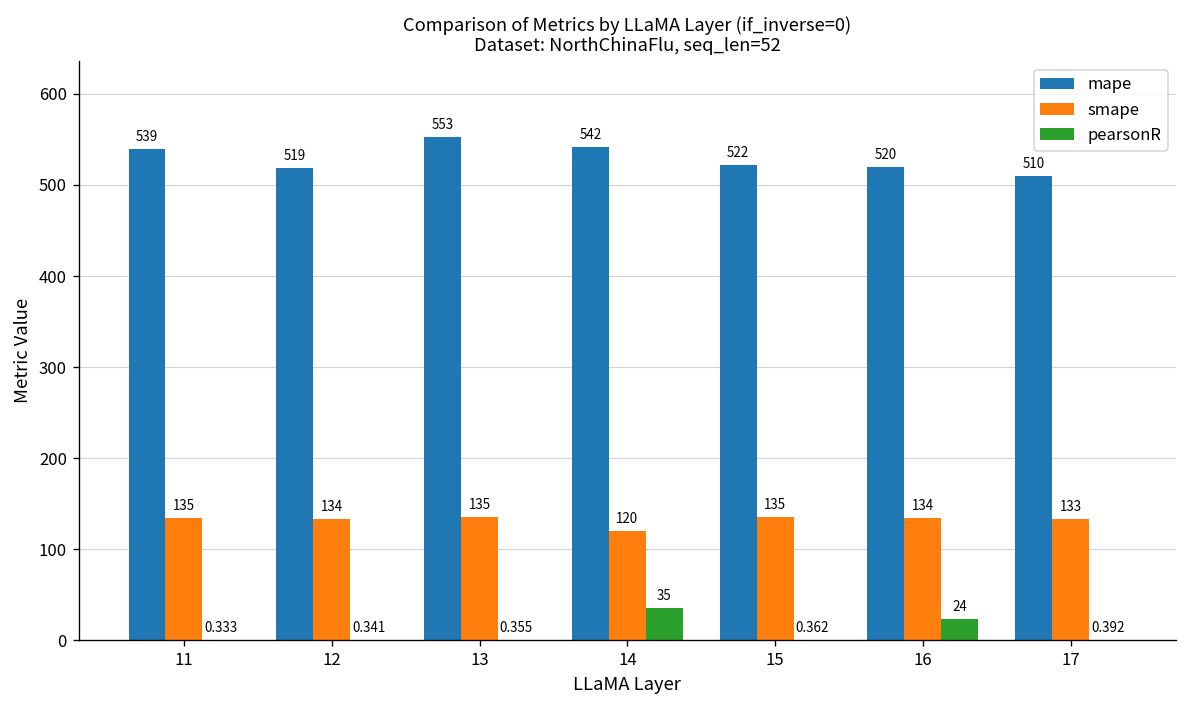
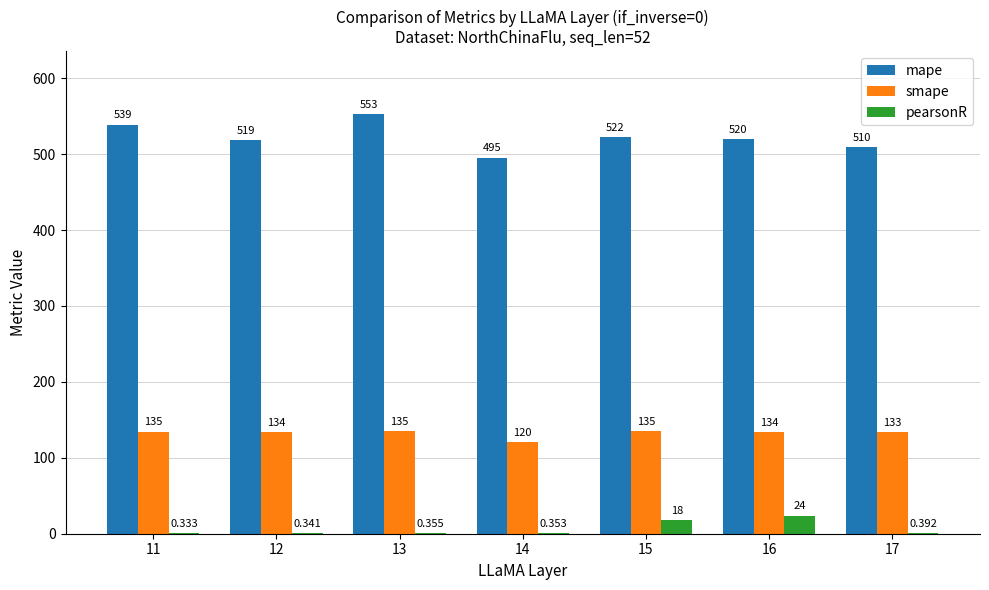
mape, 14: 542 -> 495
pearsonR, 14: 35 -> 0.353
pearsonR, 15: 0.362 -> 18
